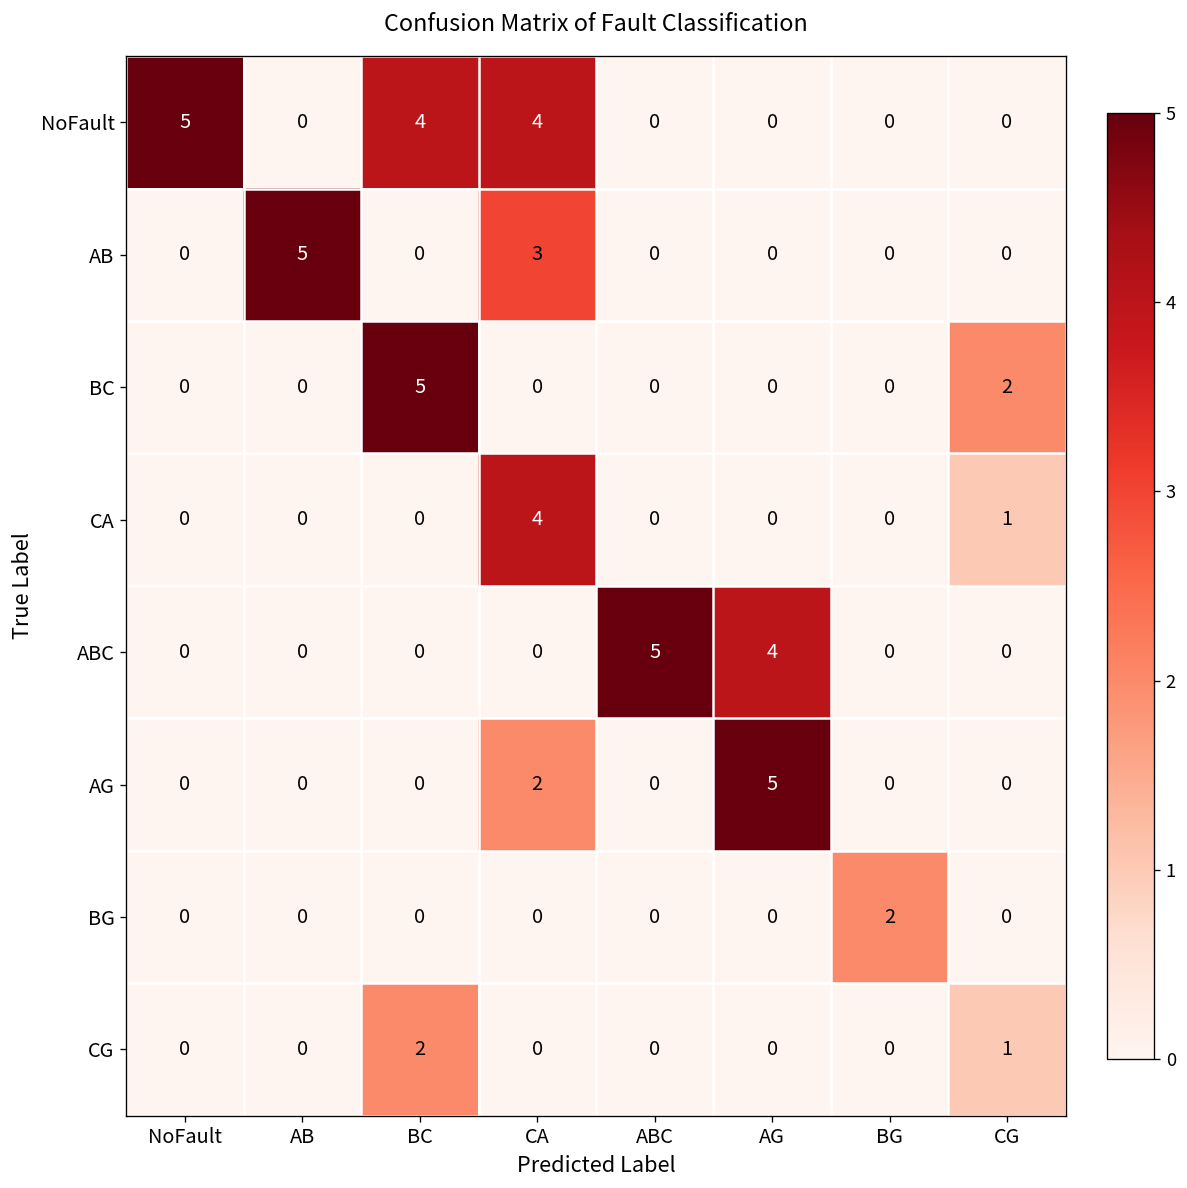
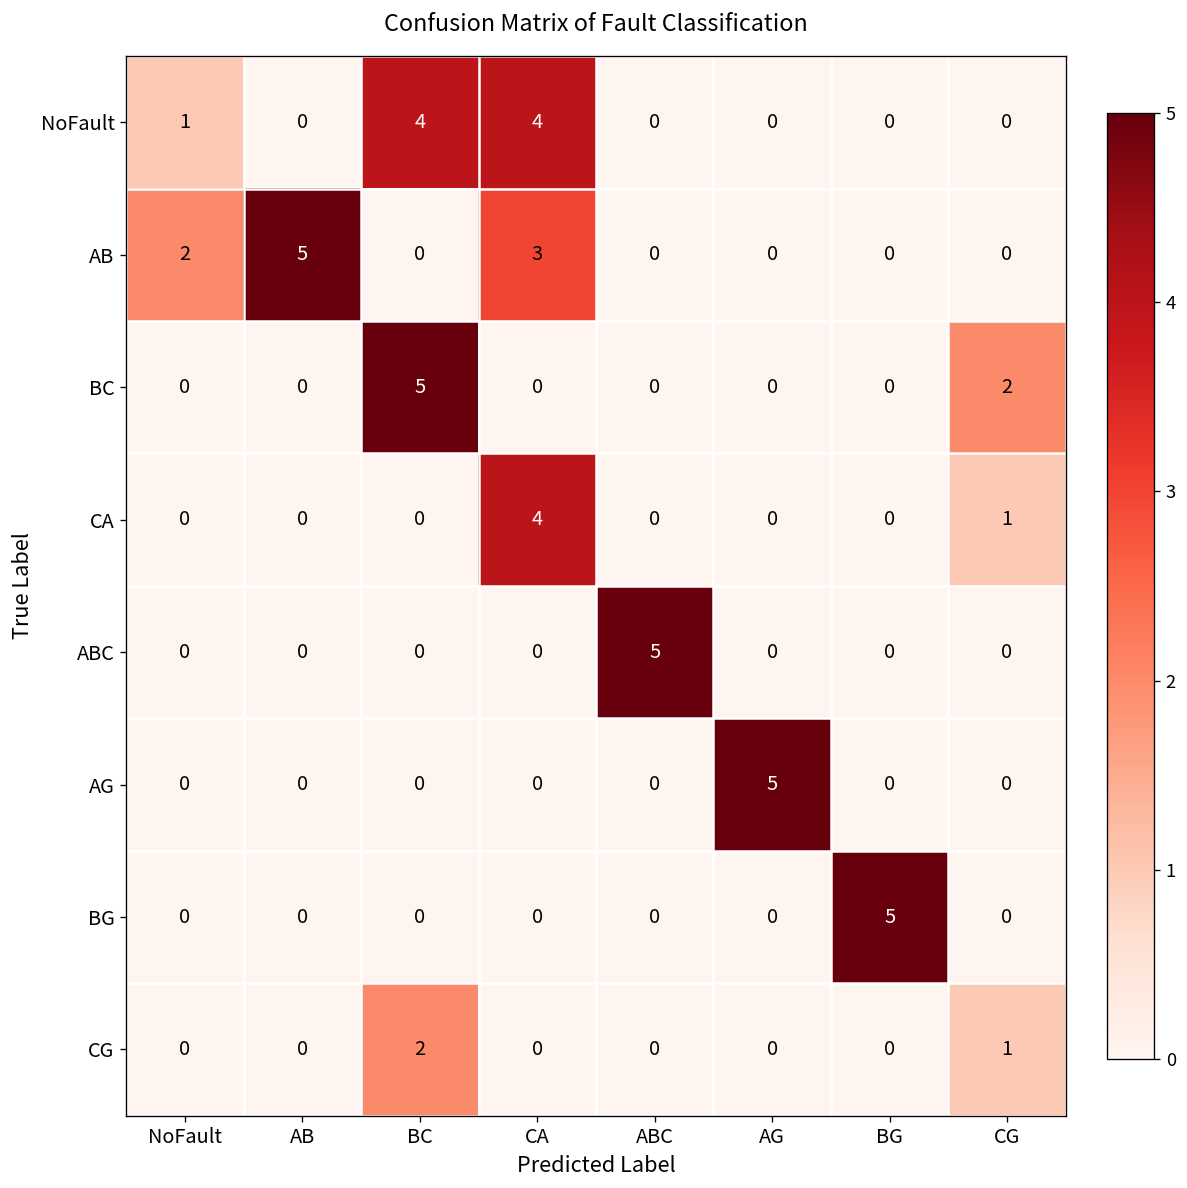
NoFault, NoFault: 5 -> 1
AB, NoFault: 0 -> 2
ABC, AG: 4 -> 0
AG, CA: 2 -> 0
BG, BG: 2 -> 5
